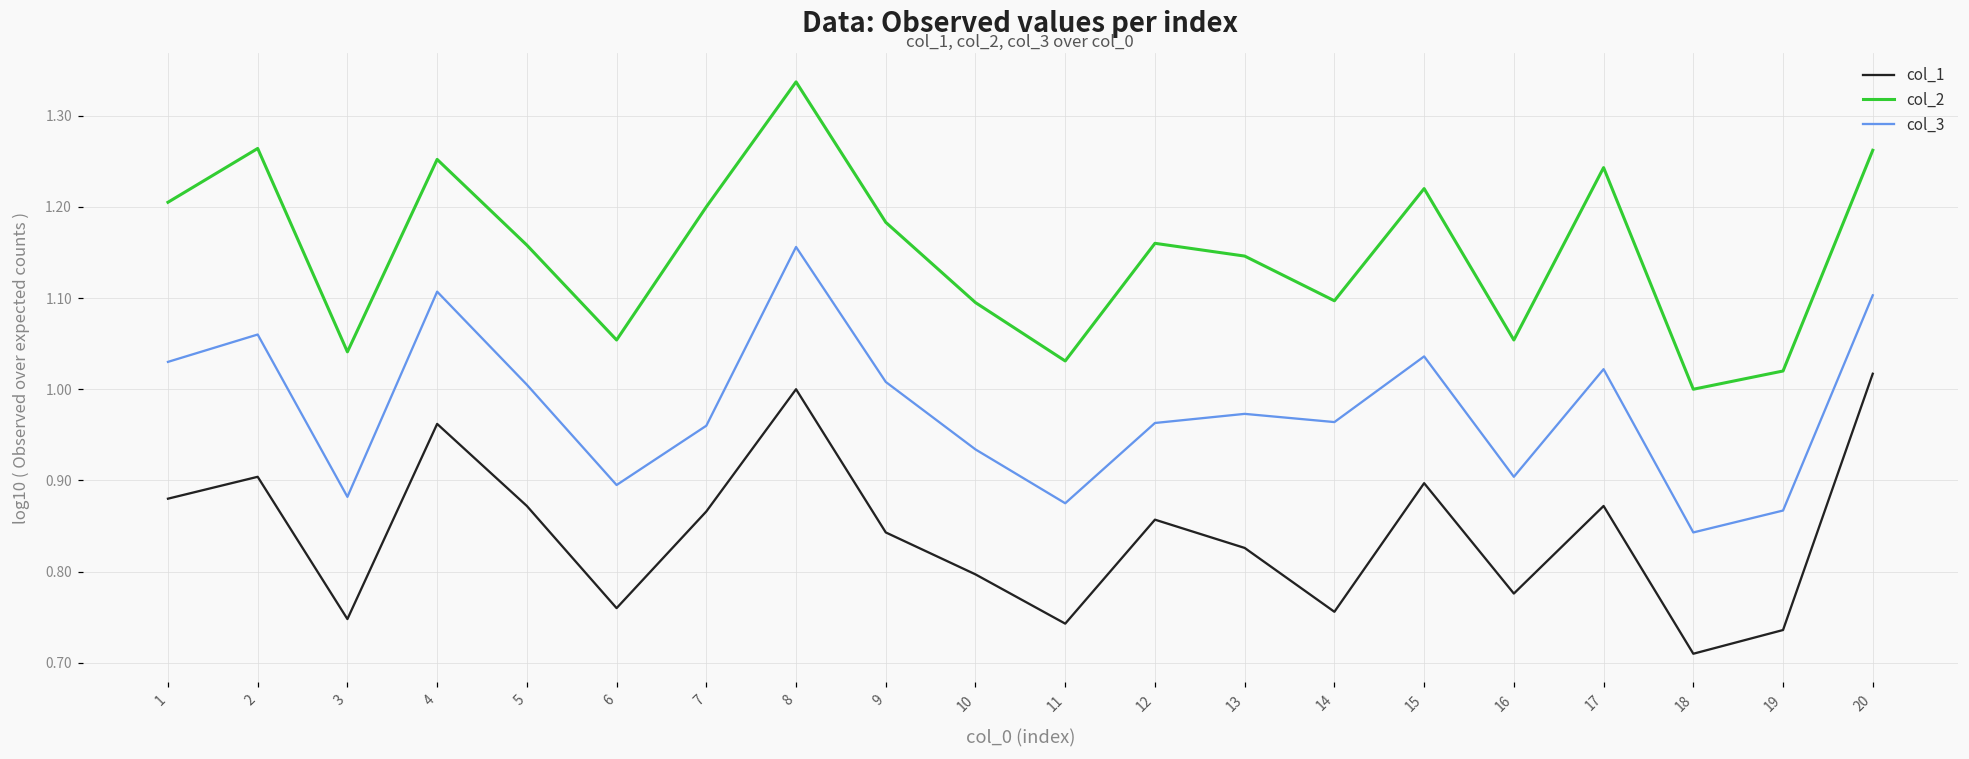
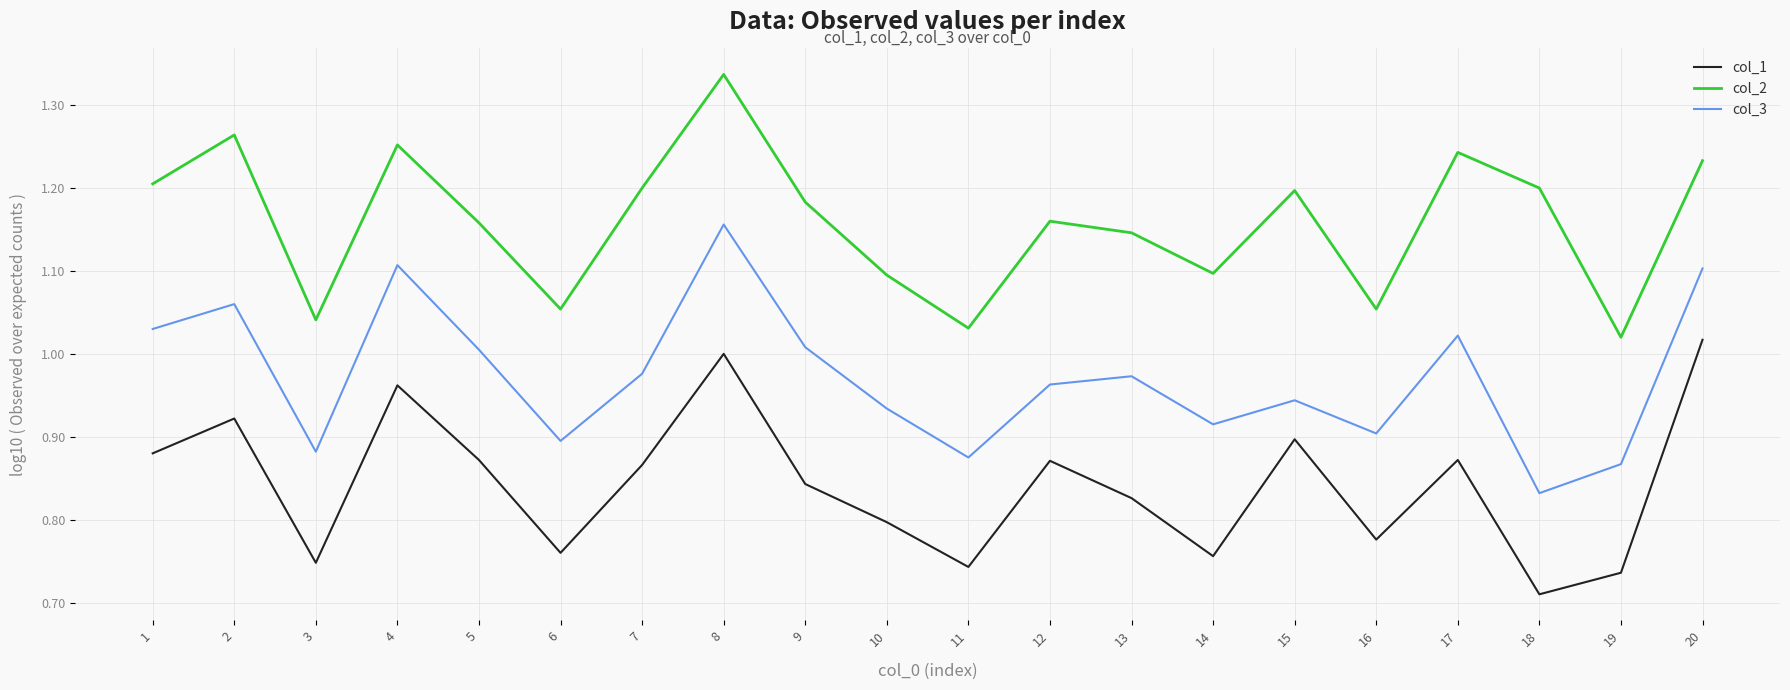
col_1, 2: 0.90 -> 0.92
col_3, 7: 0.96 -> 0.98
col_1, 12: 0.86 -> 0.87
col_3, 14: 0.96 -> 0.92
col_2, 15: 1.22 -> 1.20
col_3, 15: 1.04 -> 0.94
col_2, 18: 1.0 -> 1.2
col_3, 18: 0.84 -> 0.83
col_2, 20: 1.26 -> 1.23
